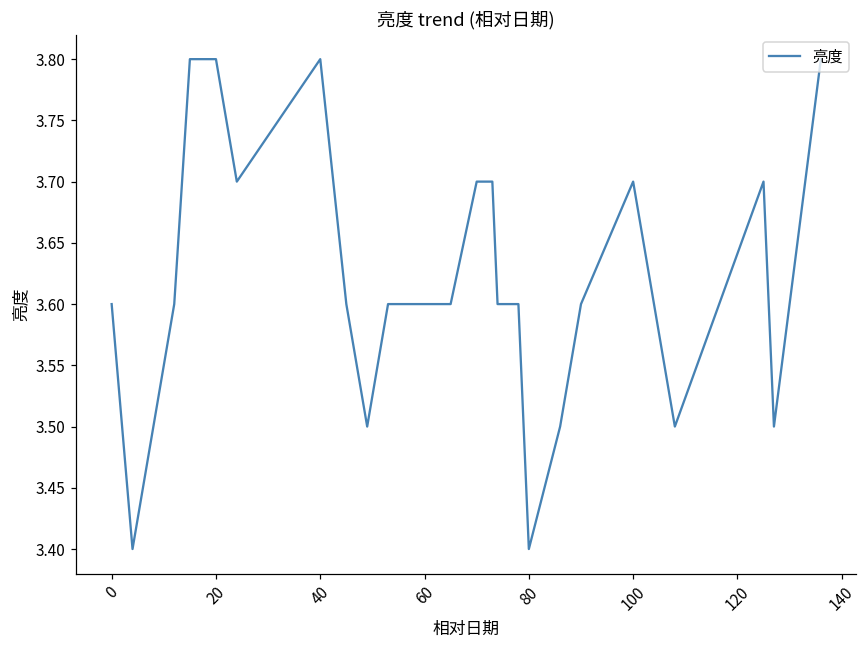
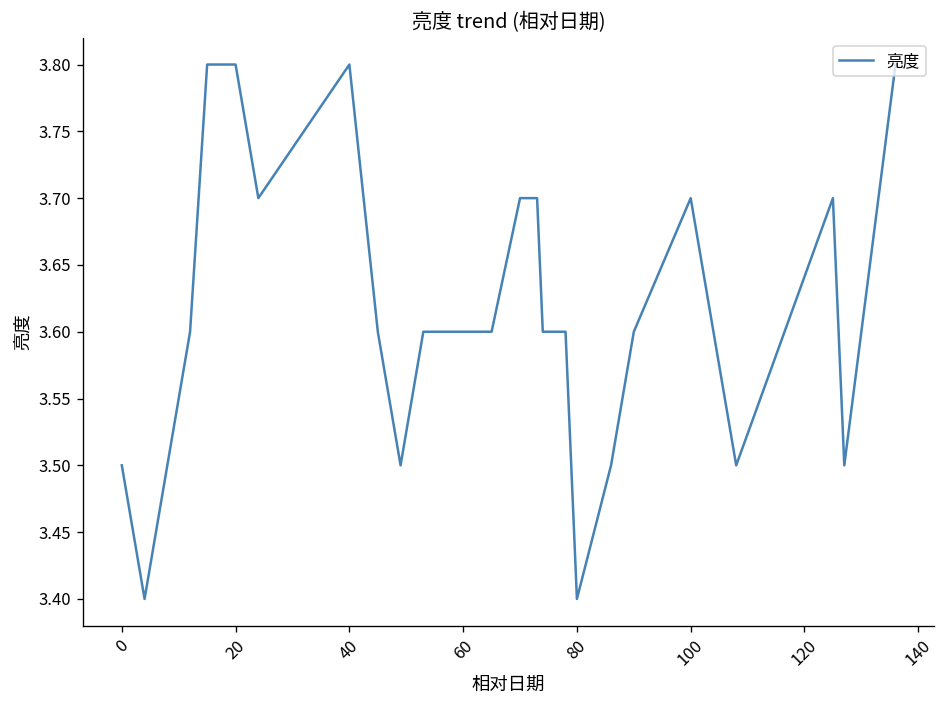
0: 3.6 -> 3.5
